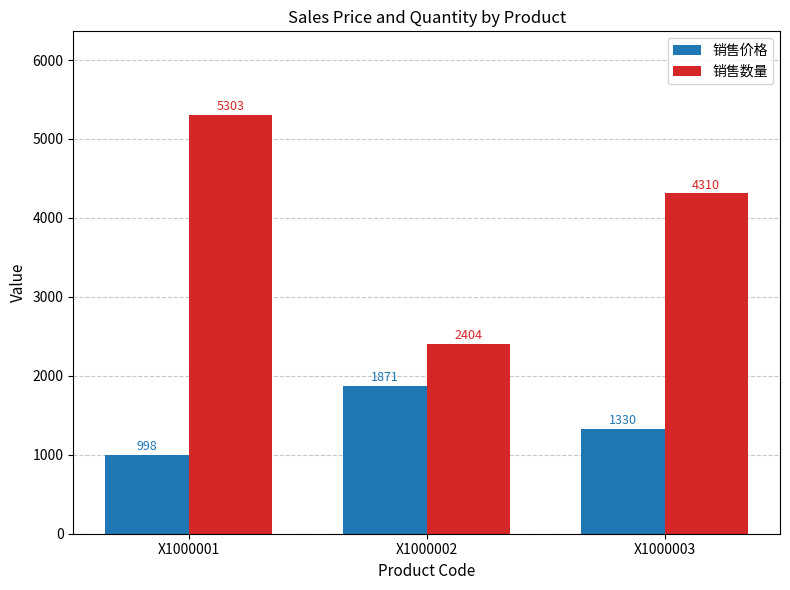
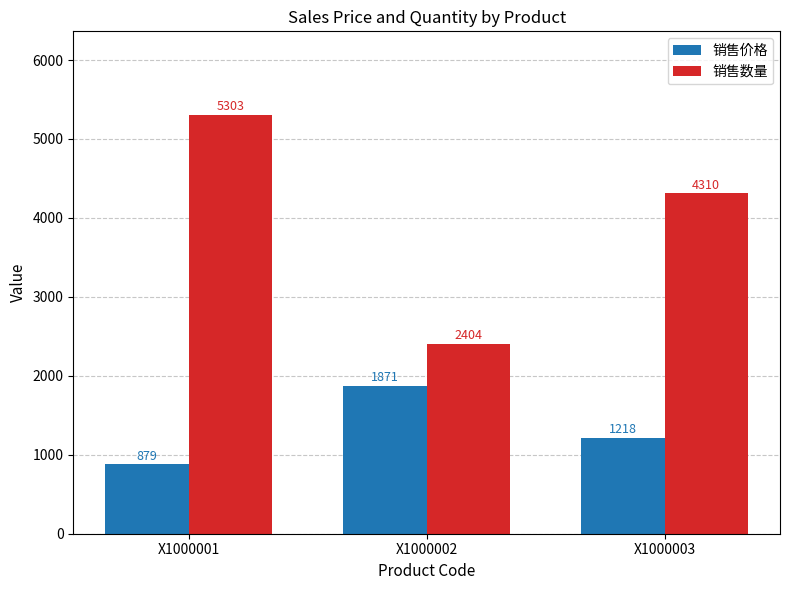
销售价格, X1000001: 998 -> 879
销售价格, X1000003: 1330 -> 1218
